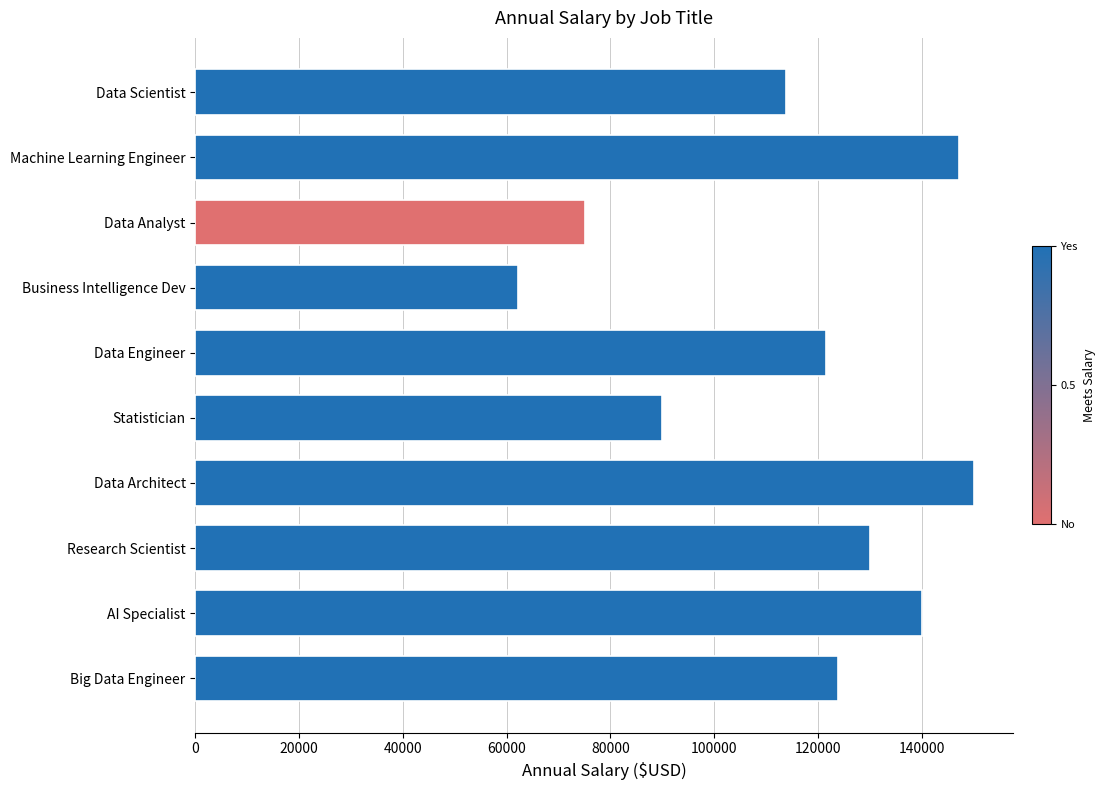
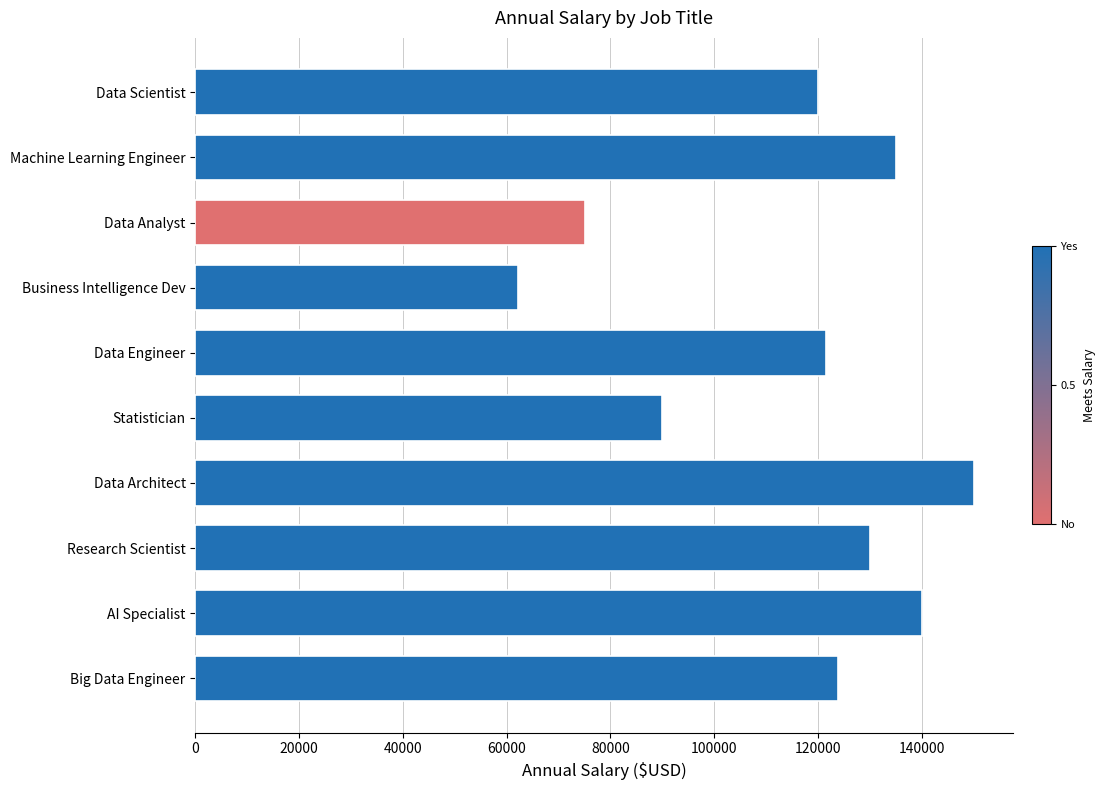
Data Scientist: 114000 -> 120000
Machine Learning Engineer: 147000 -> 135000
